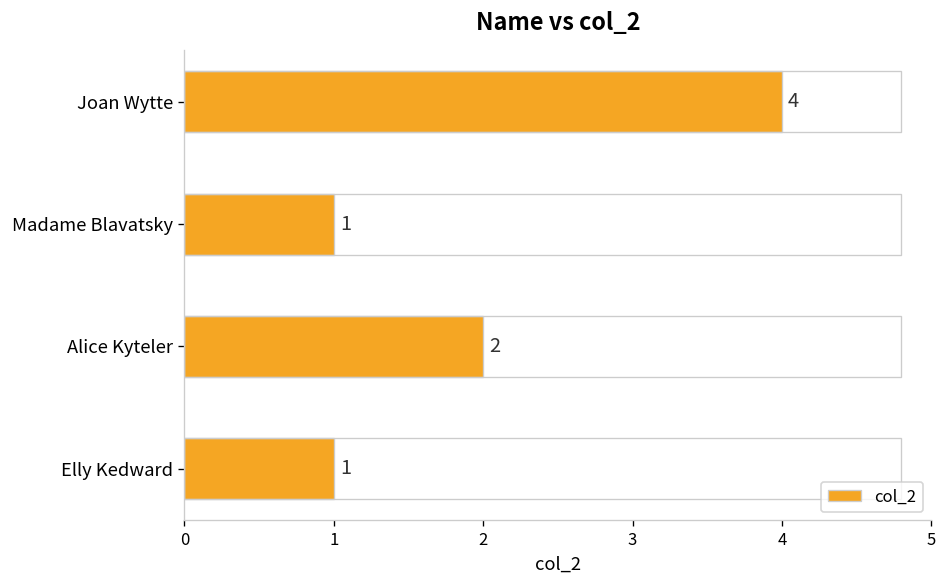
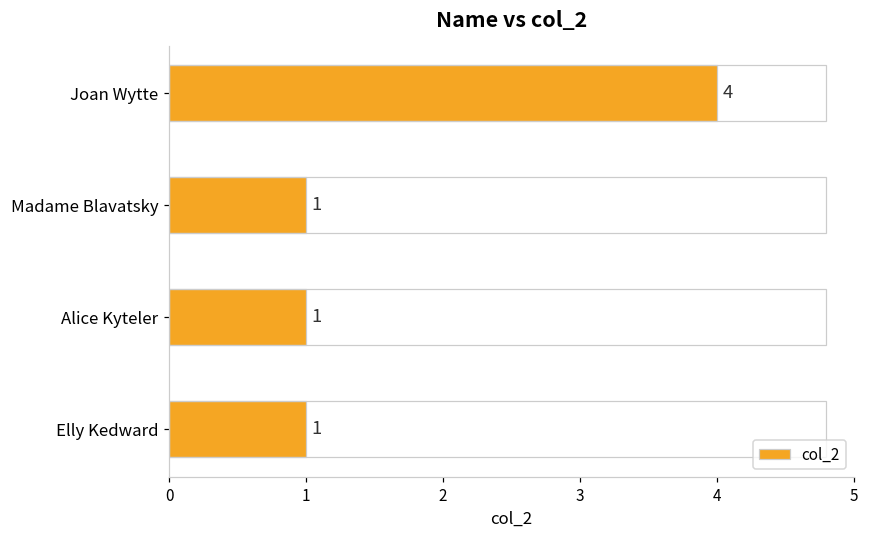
Alice Kyteler: 2 -> 1
